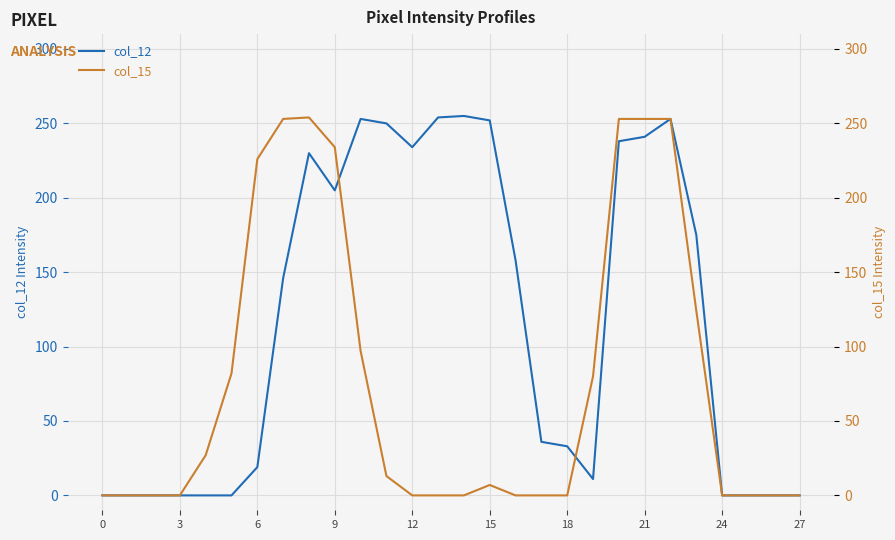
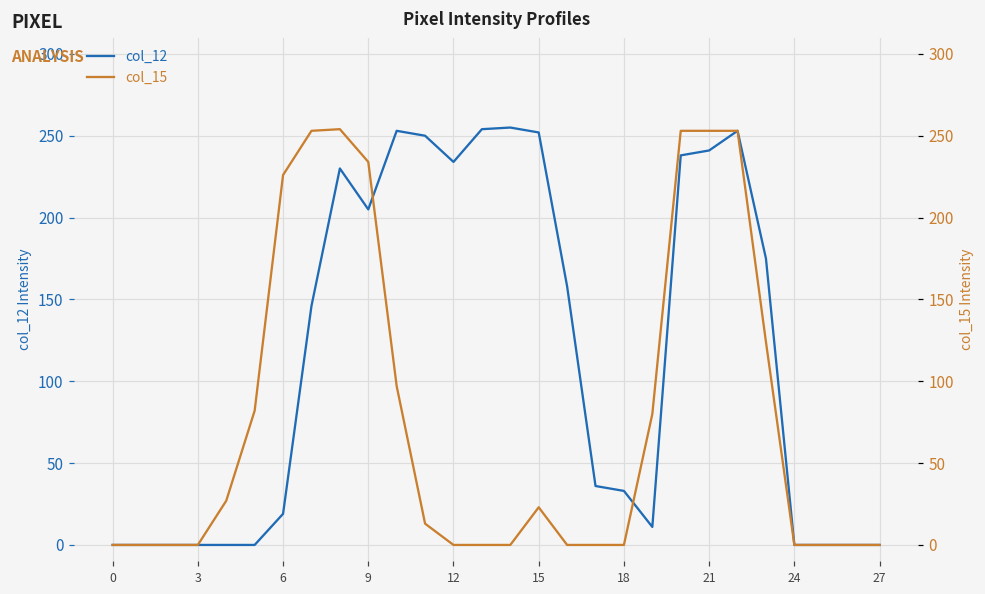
col_15, 15: 7 -> 23
